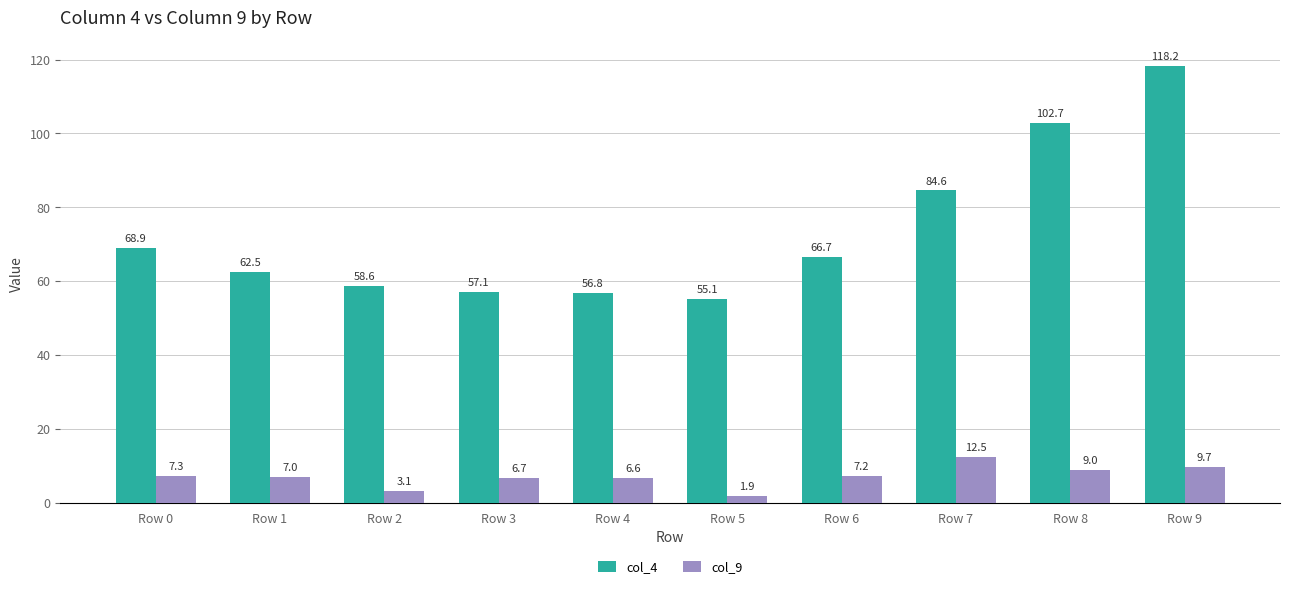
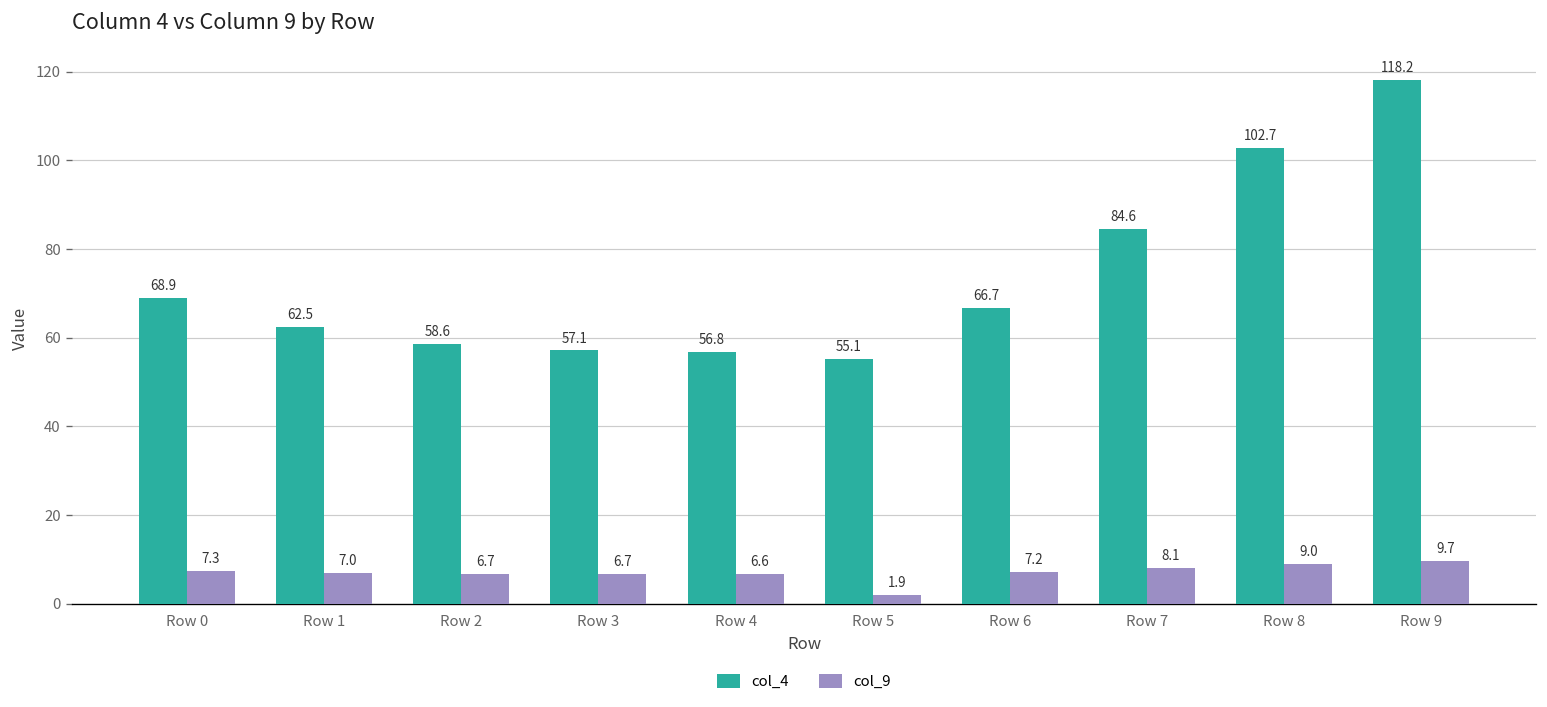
col_9, Row 2: 3.1 -> 6.7
col_9, Row 7: 12.5 -> 8.1
